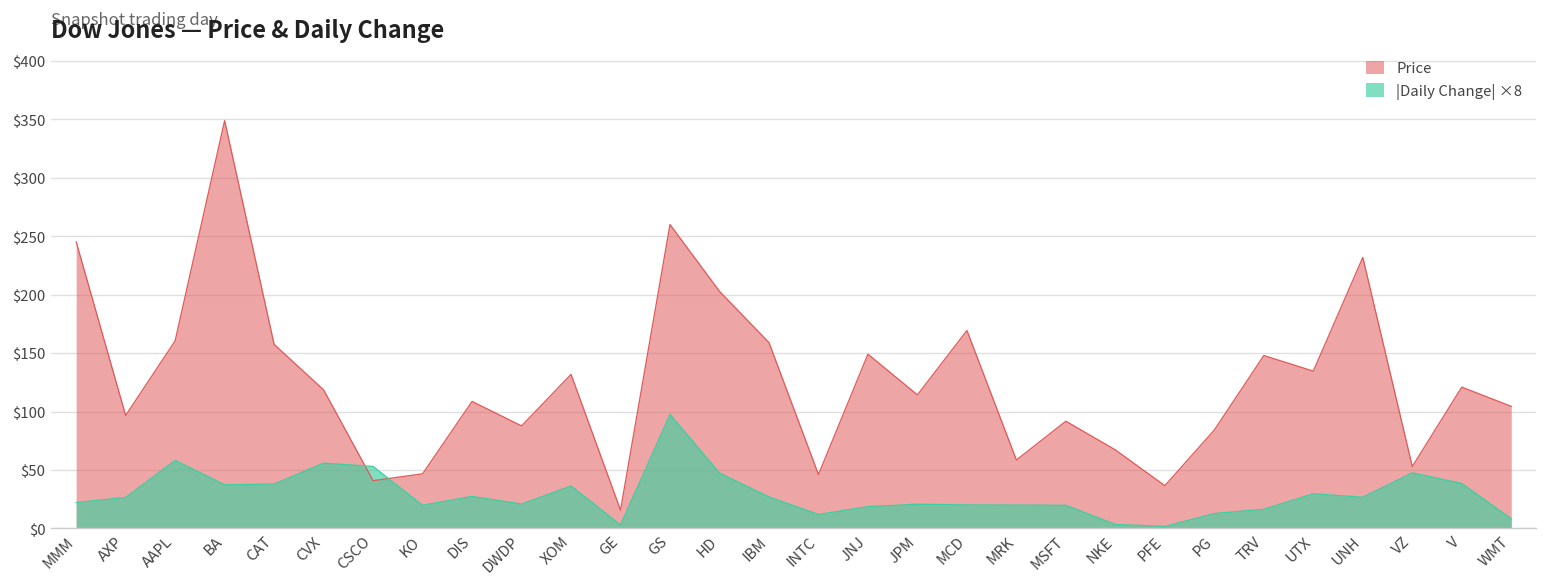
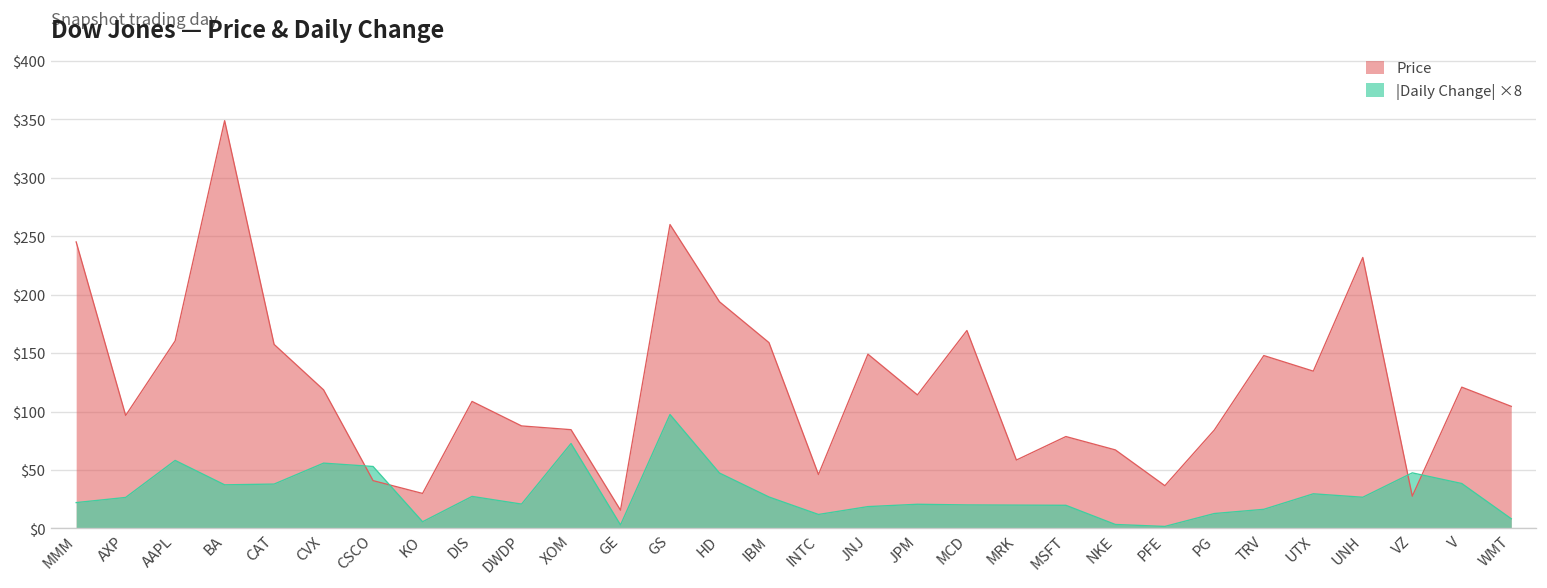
Price, KO: $50 -> $30
|Daily Change| ×8, KO: $20 -> $10
Price, XOM: $130 -> $80
|Daily Change| ×8, XOM: $40 -> $70
Price, HD: $200 -> $190
Price, MSFT: $90 -> $80
Price, VZ: $50 -> $30
